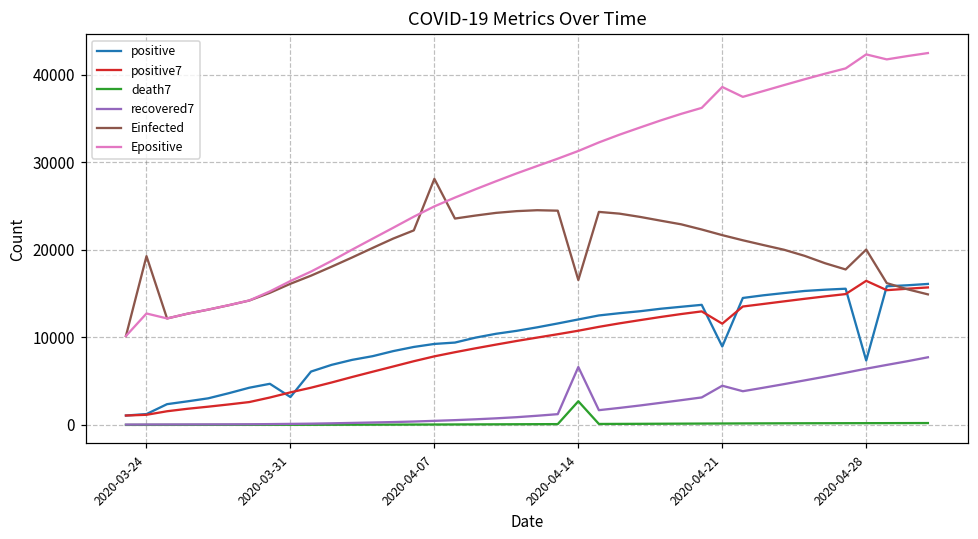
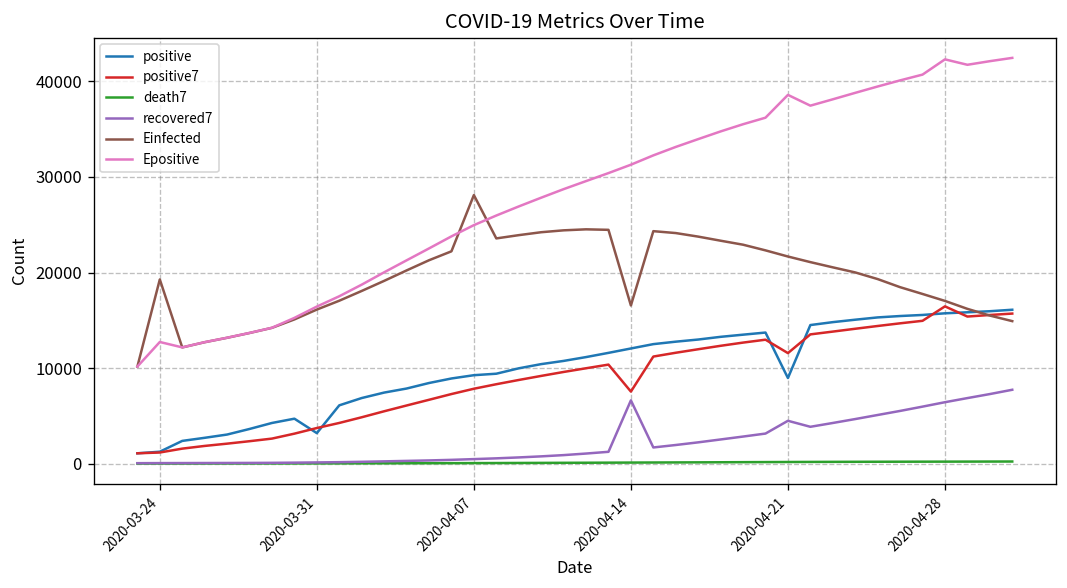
positive7, 2020-04-14: 11000 -> 8000
death7, 2020-04-14: 3000 -> 0
positive, 2020-04-28: 7000 -> 16000
Einfected, 2020-04-28: 20000 -> 17000
